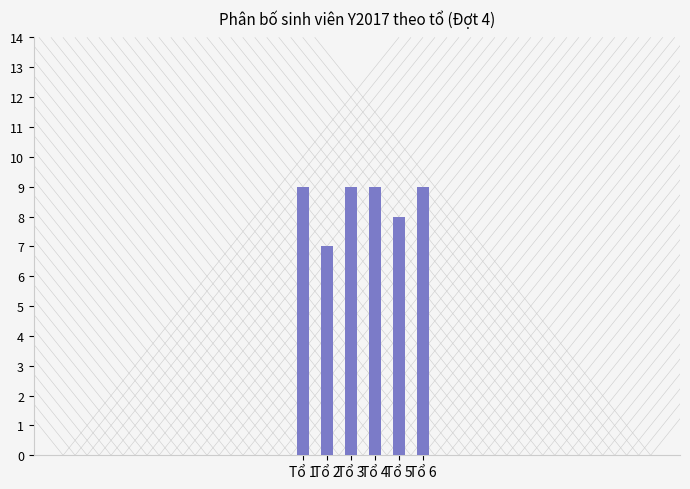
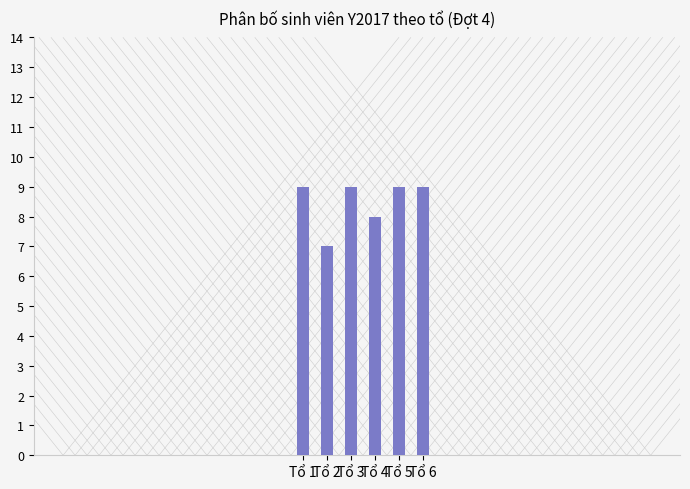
Tổ 4: 9 -> 8
Tổ 5: 8 -> 9
